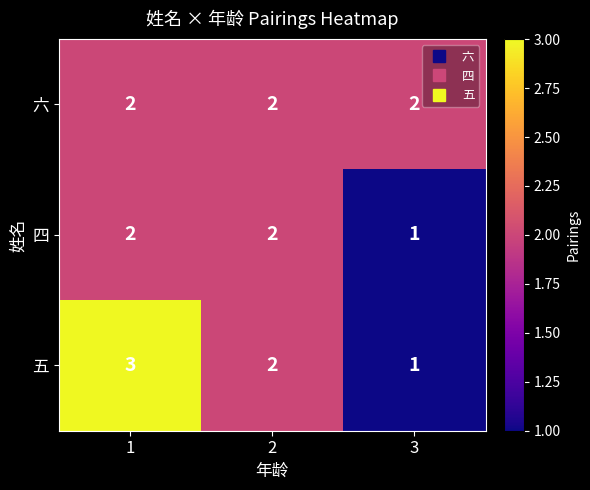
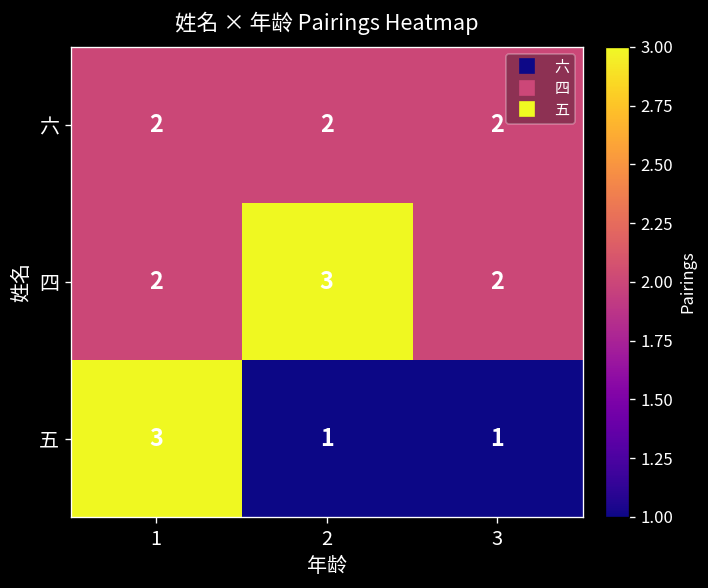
四, 2: 2 -> 3
四, 3: 1 -> 2
五, 2: 2 -> 1
